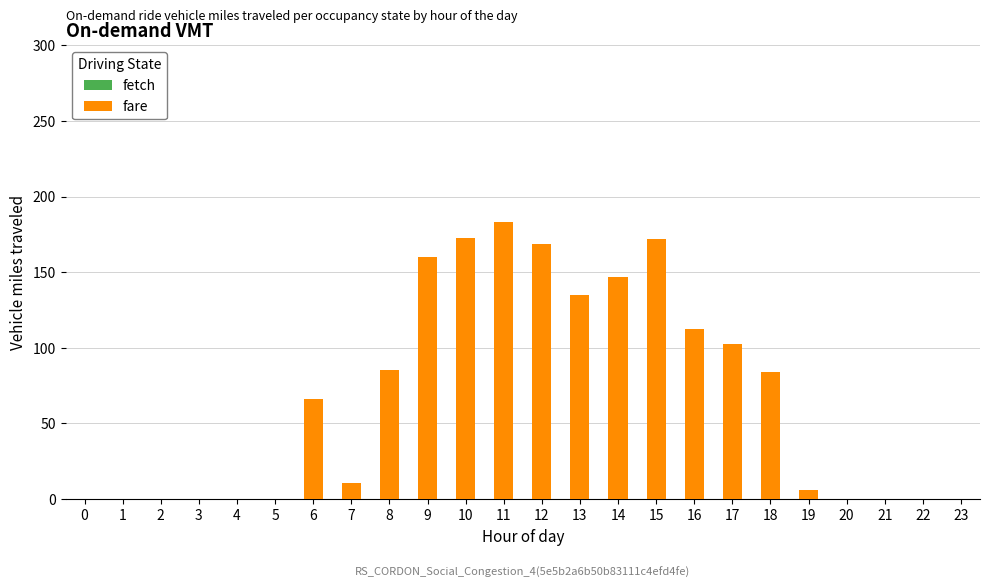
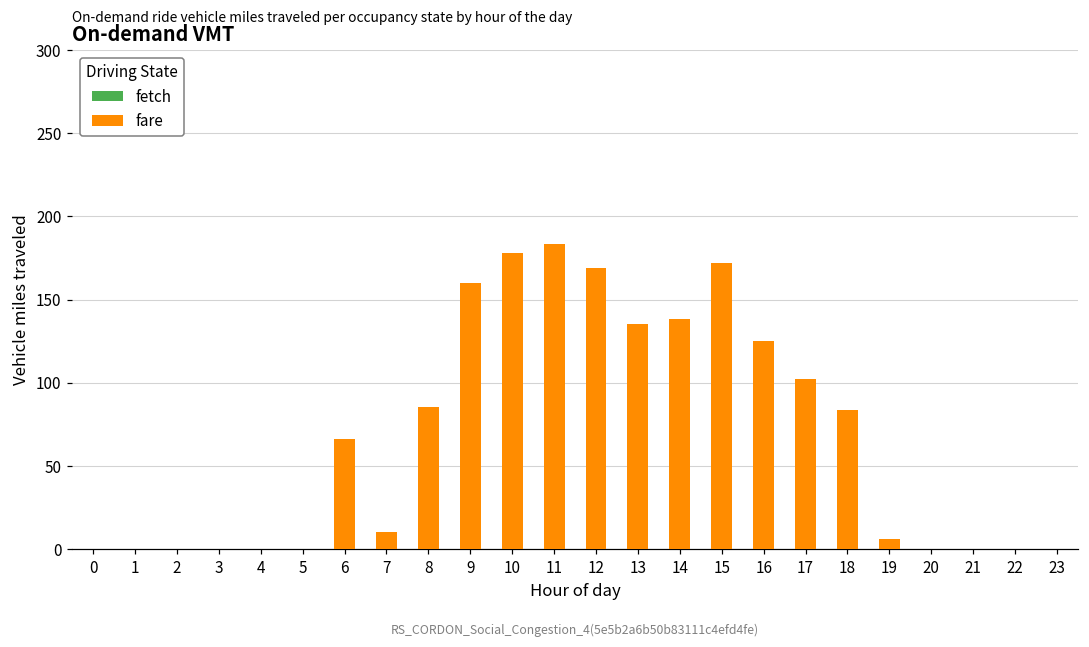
fare, 10: 172 -> 178
fare, 14: 147 -> 138
fare, 16: 113 -> 125
